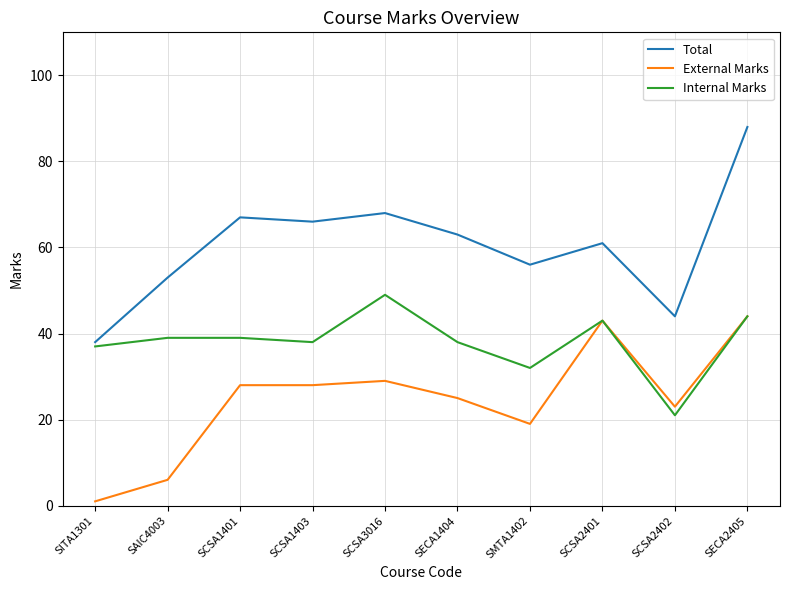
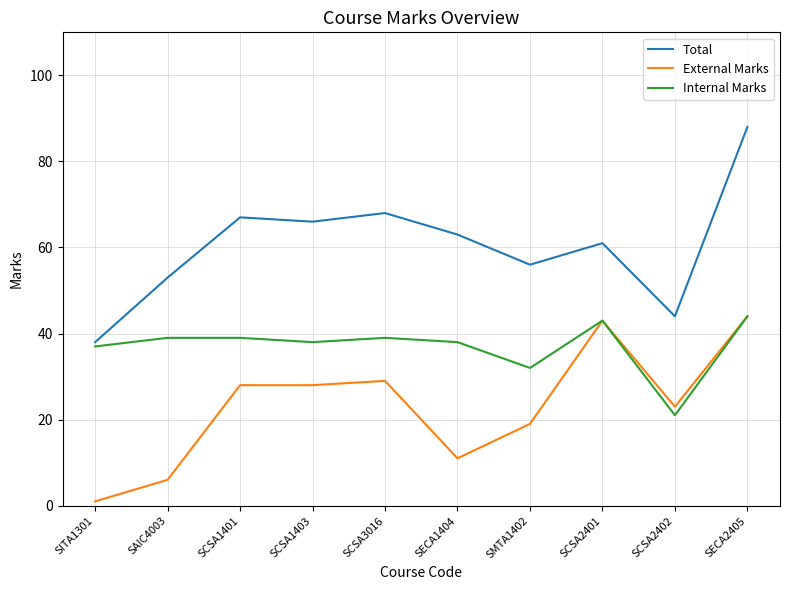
Internal Marks, SCSA3016: 49 -> 39
External Marks, SECA1404: 25 -> 11
